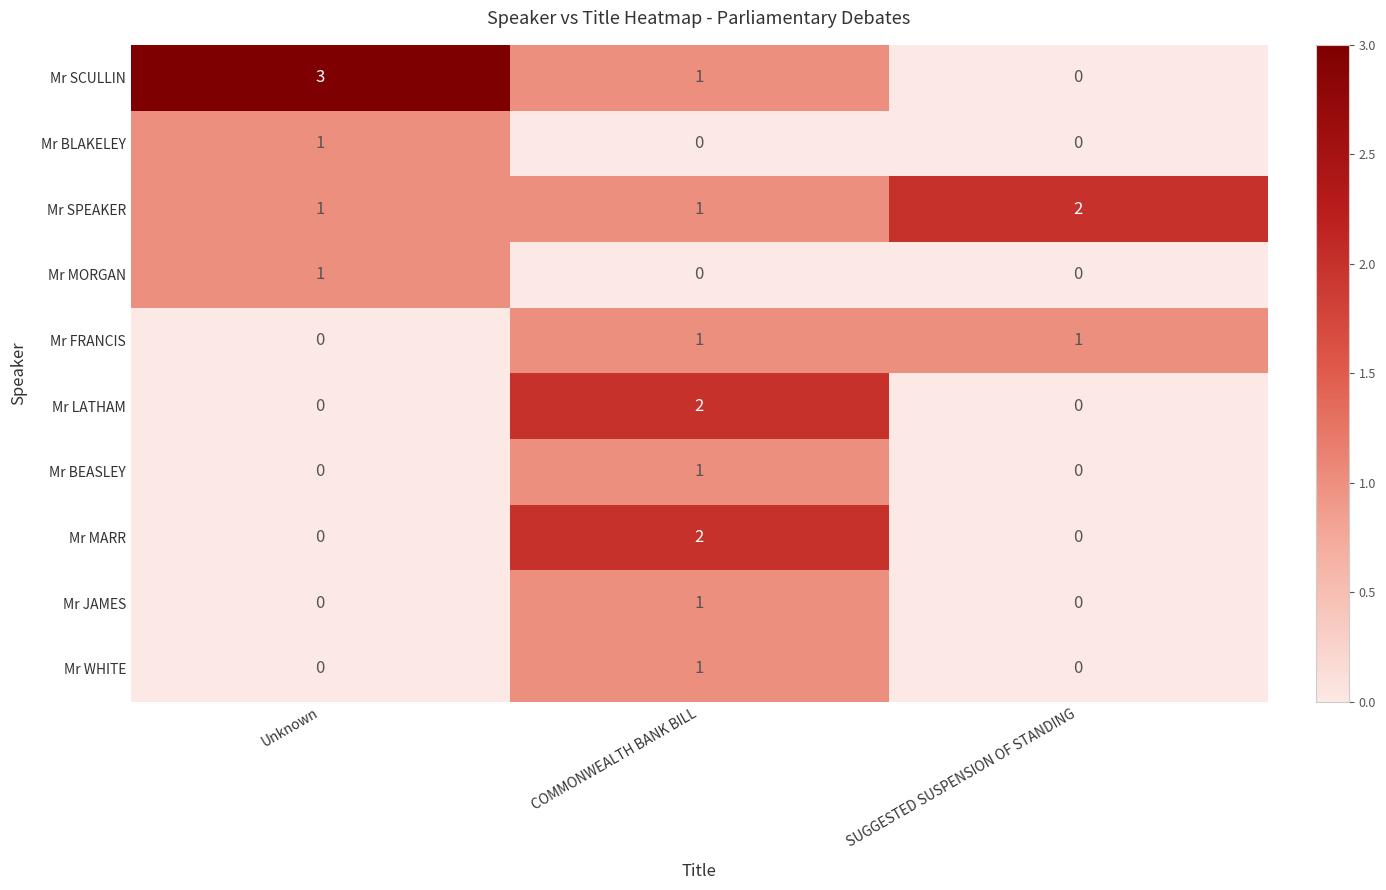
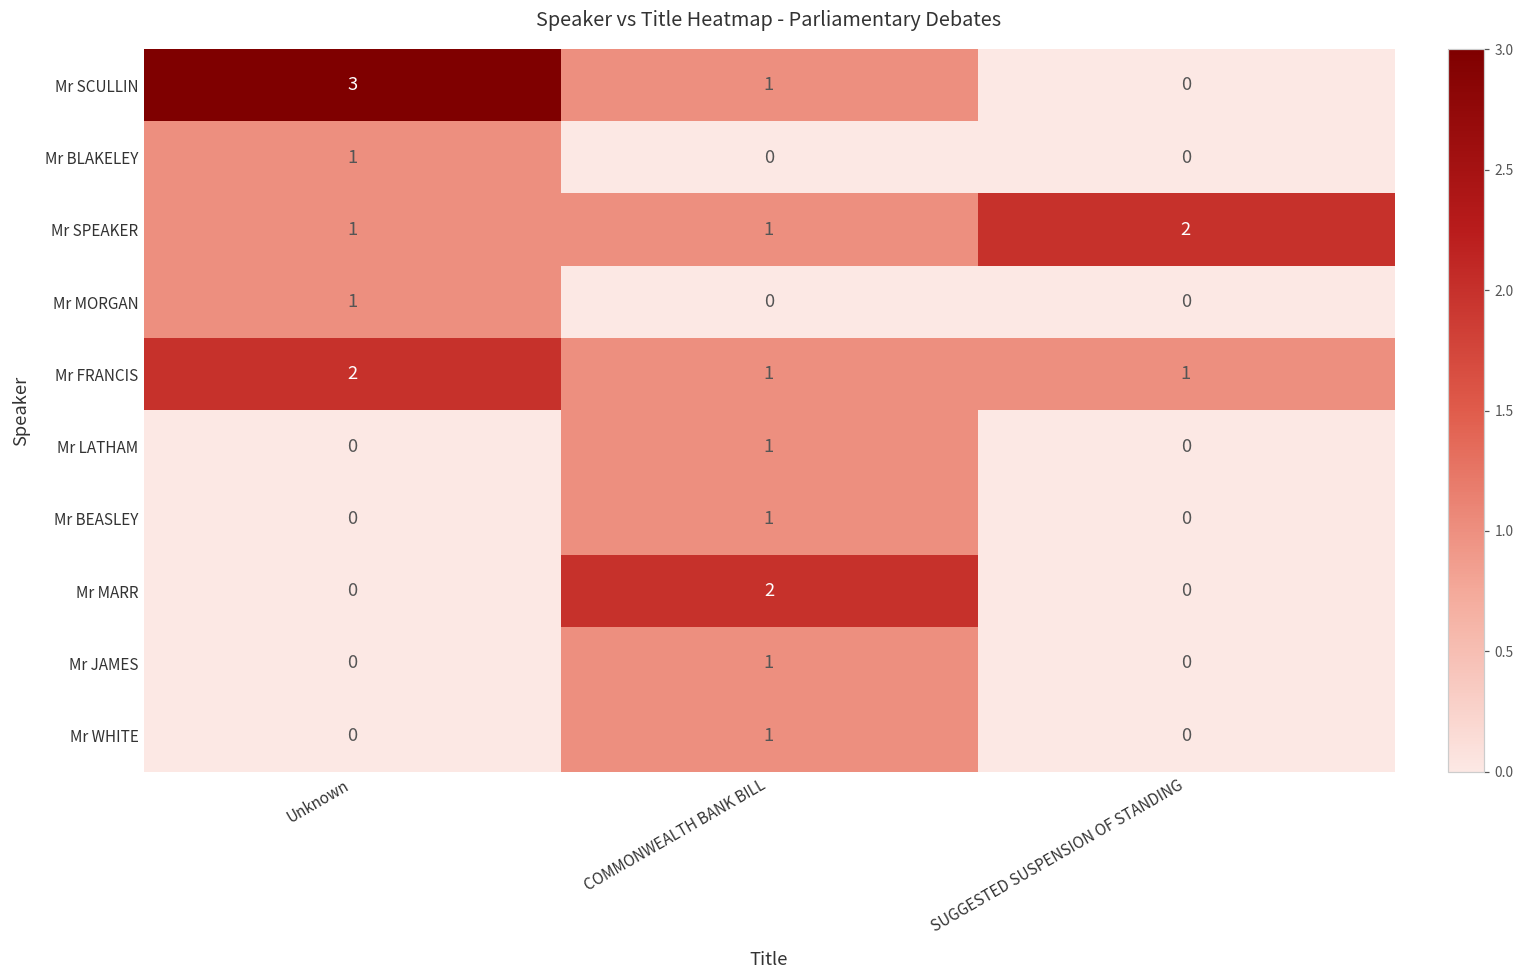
Mr FRANCIS, Unknown: 0 -> 2
Mr LATHAM, COMMONWEALTH BANK BILL: 2 -> 1
